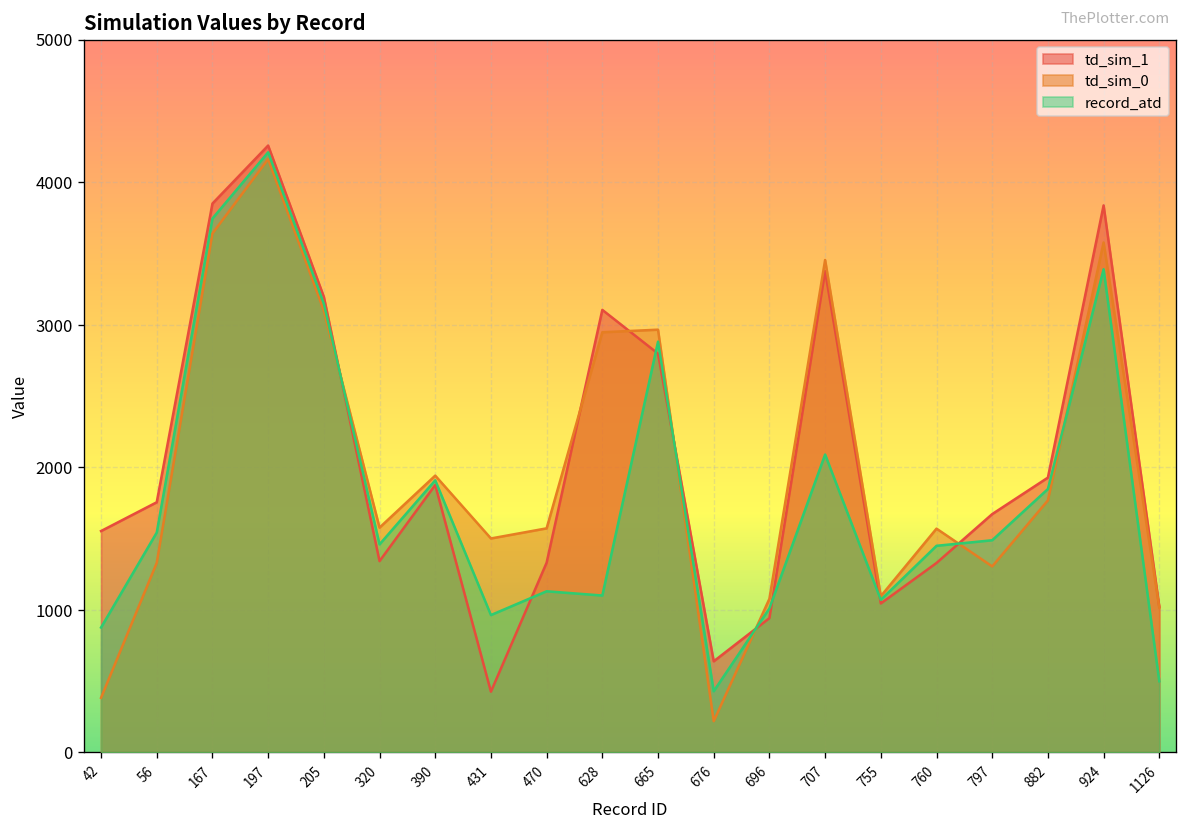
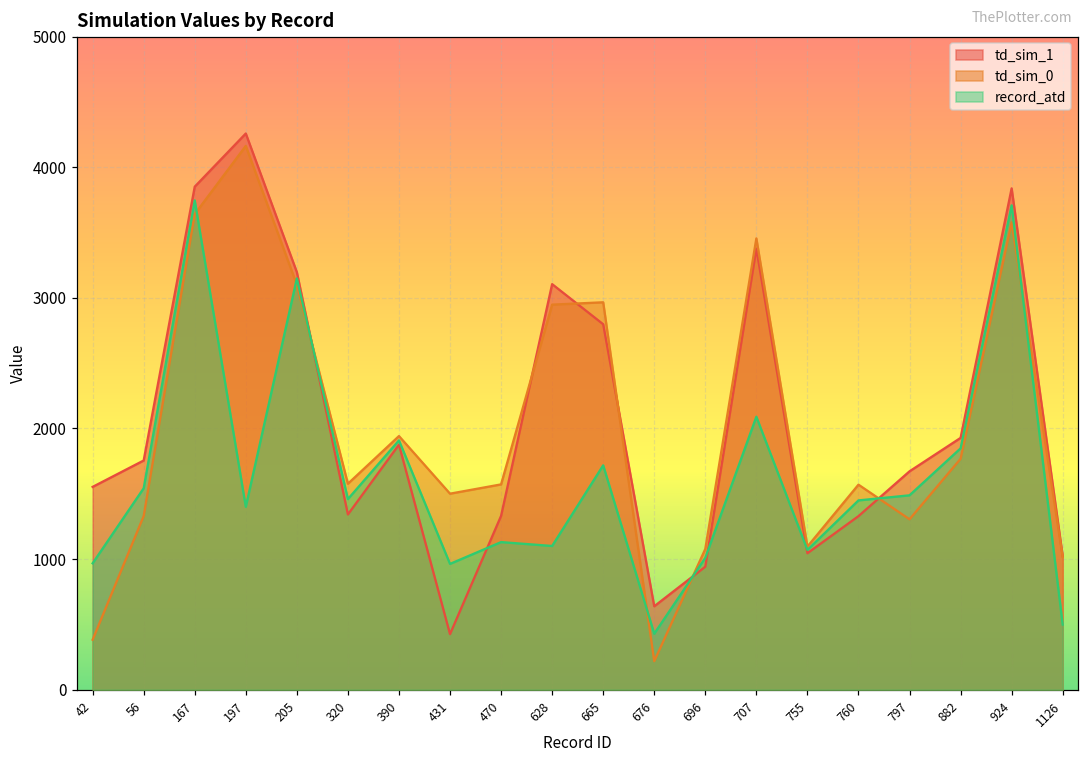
record_atd, 42: 880 -> 970
record_atd, 197: 4210 -> 1400
record_atd, 665: 2880 -> 1720
record_atd, 924: 3390 -> 3710
